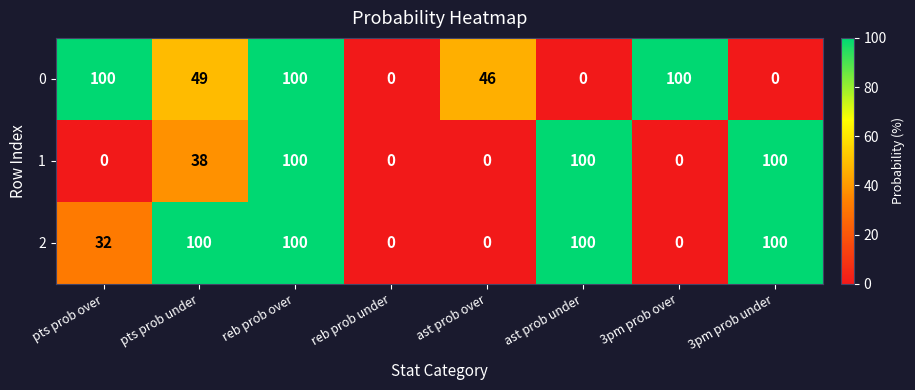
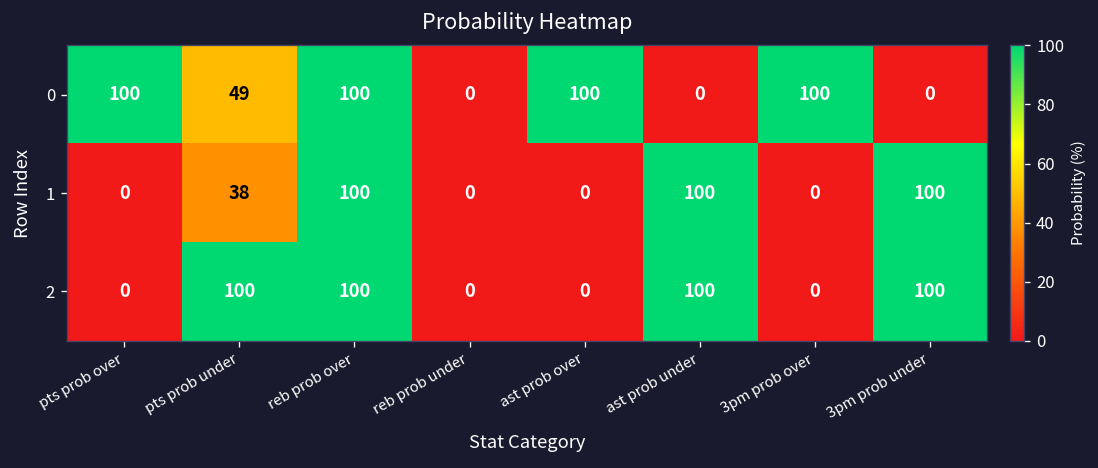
0, ast prob over: 46 -> 100
2, pts prob over: 32 -> 0
